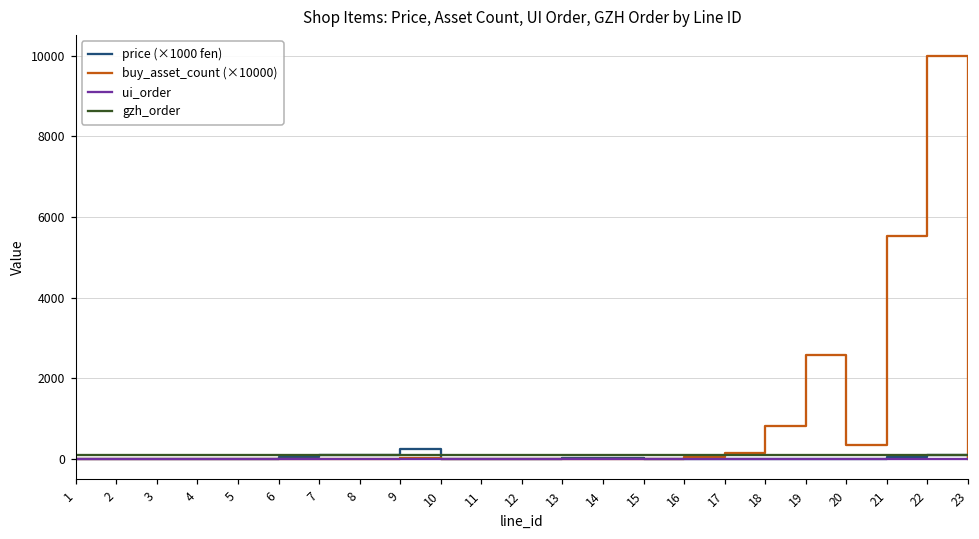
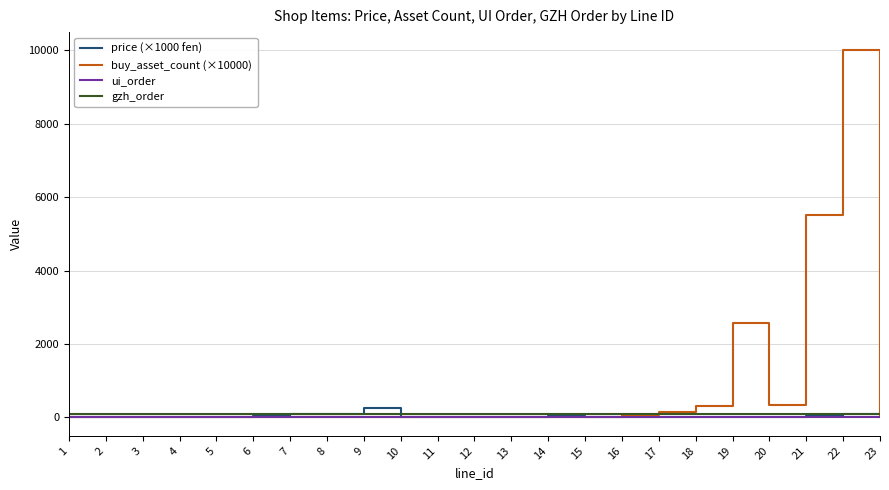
buy_asset_count (×10000), 18: 800 -> 300
